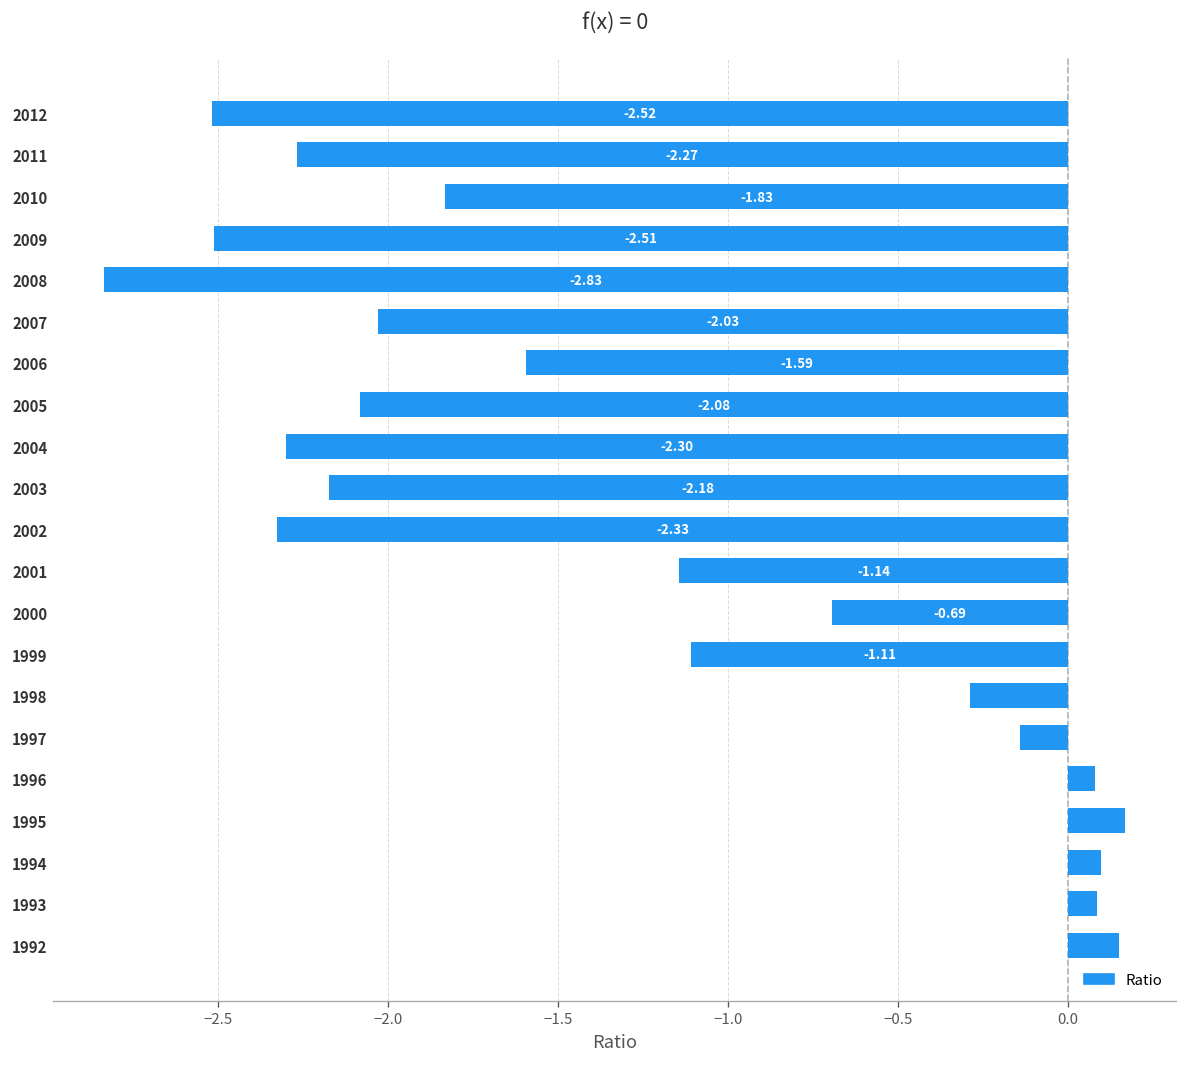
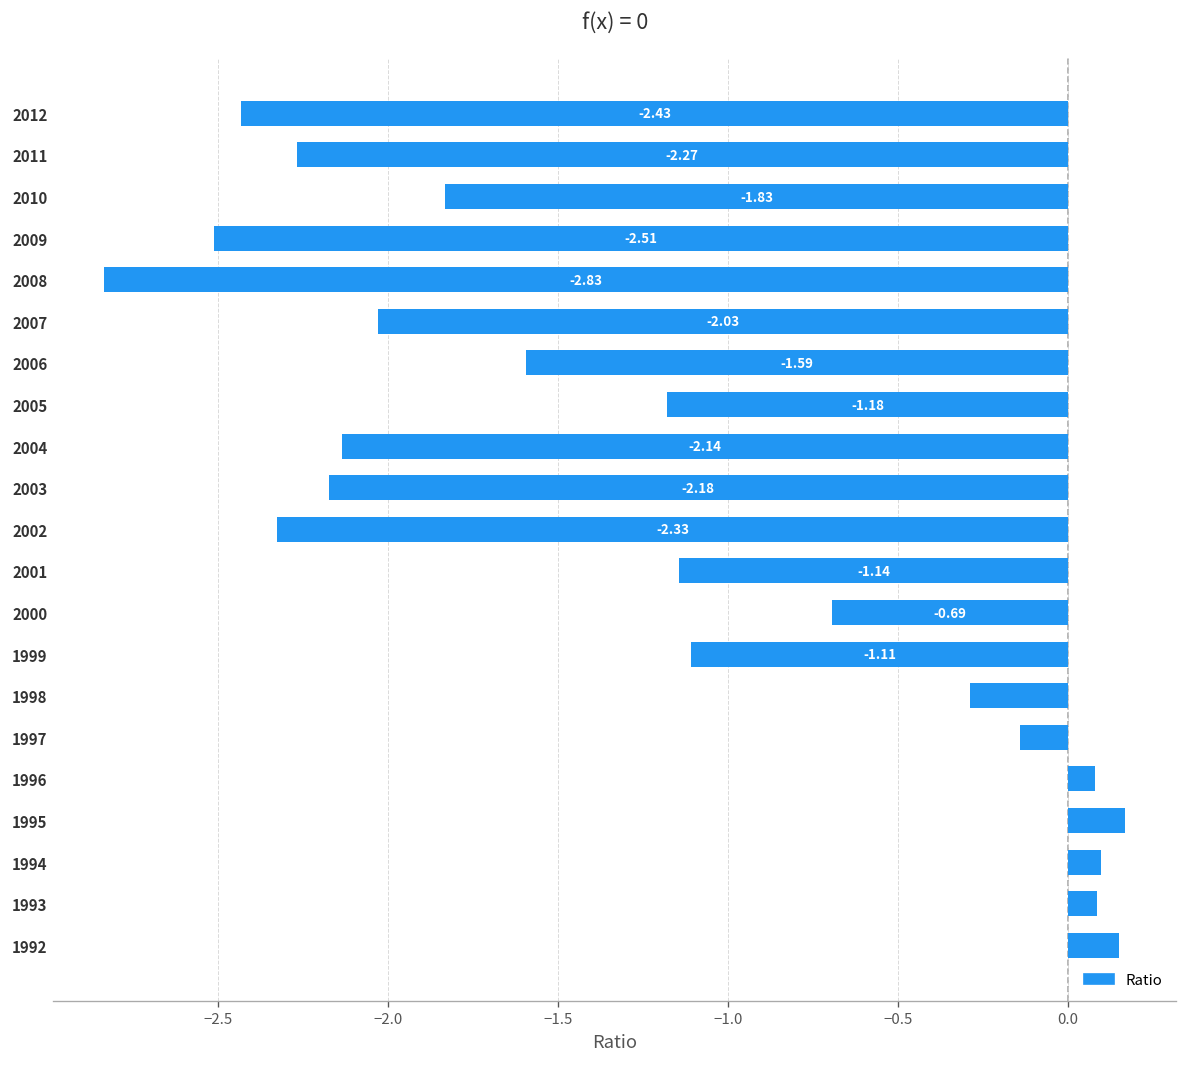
2012: -2.52 -> -2.43
2005: -2.08 -> -1.18
2004: -2.30 -> -2.14
